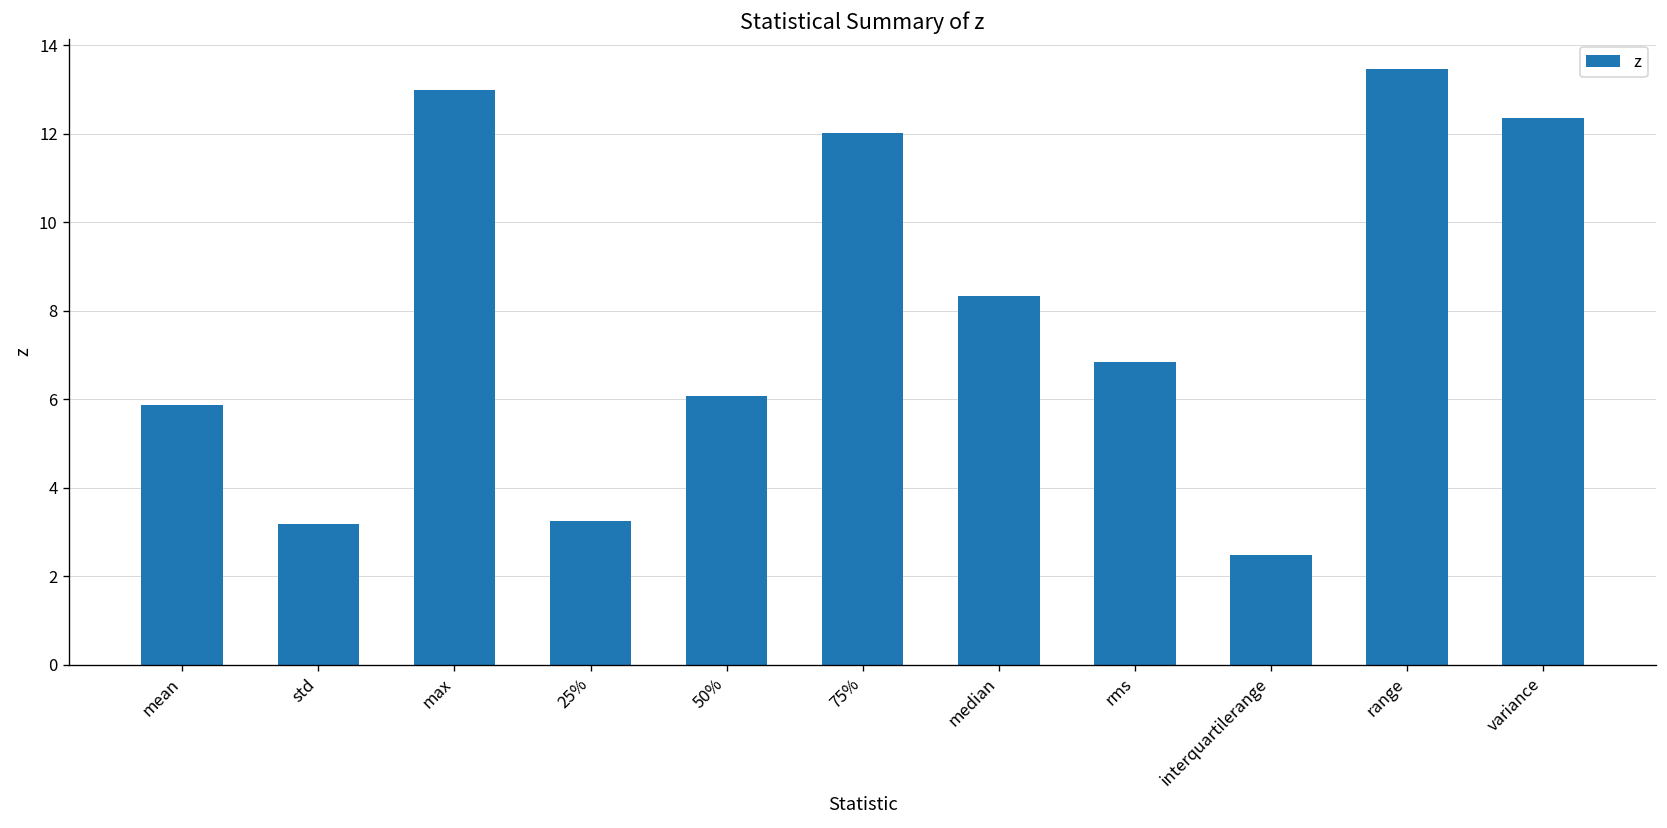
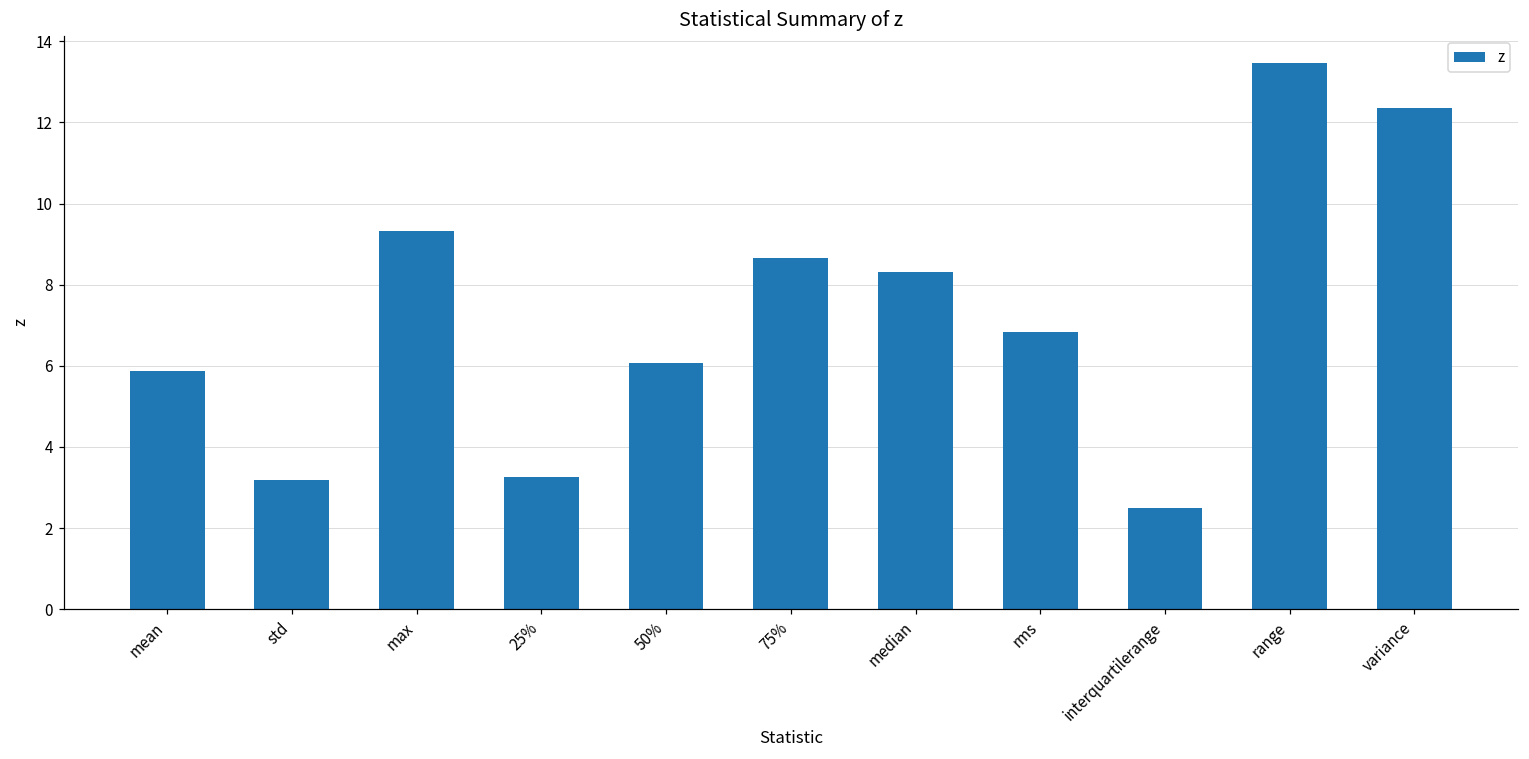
max: 13.0 -> 9.3
75%: 12.0 -> 8.7
